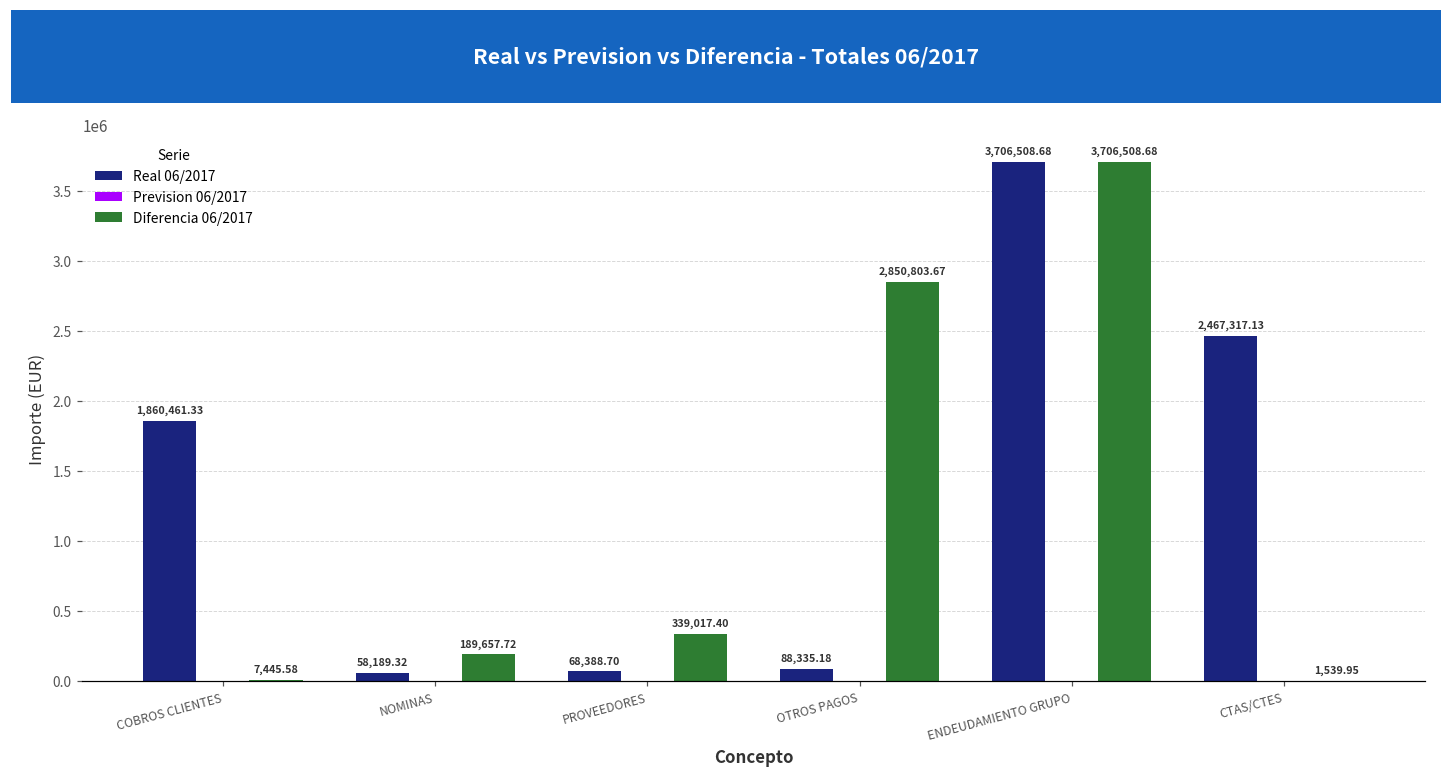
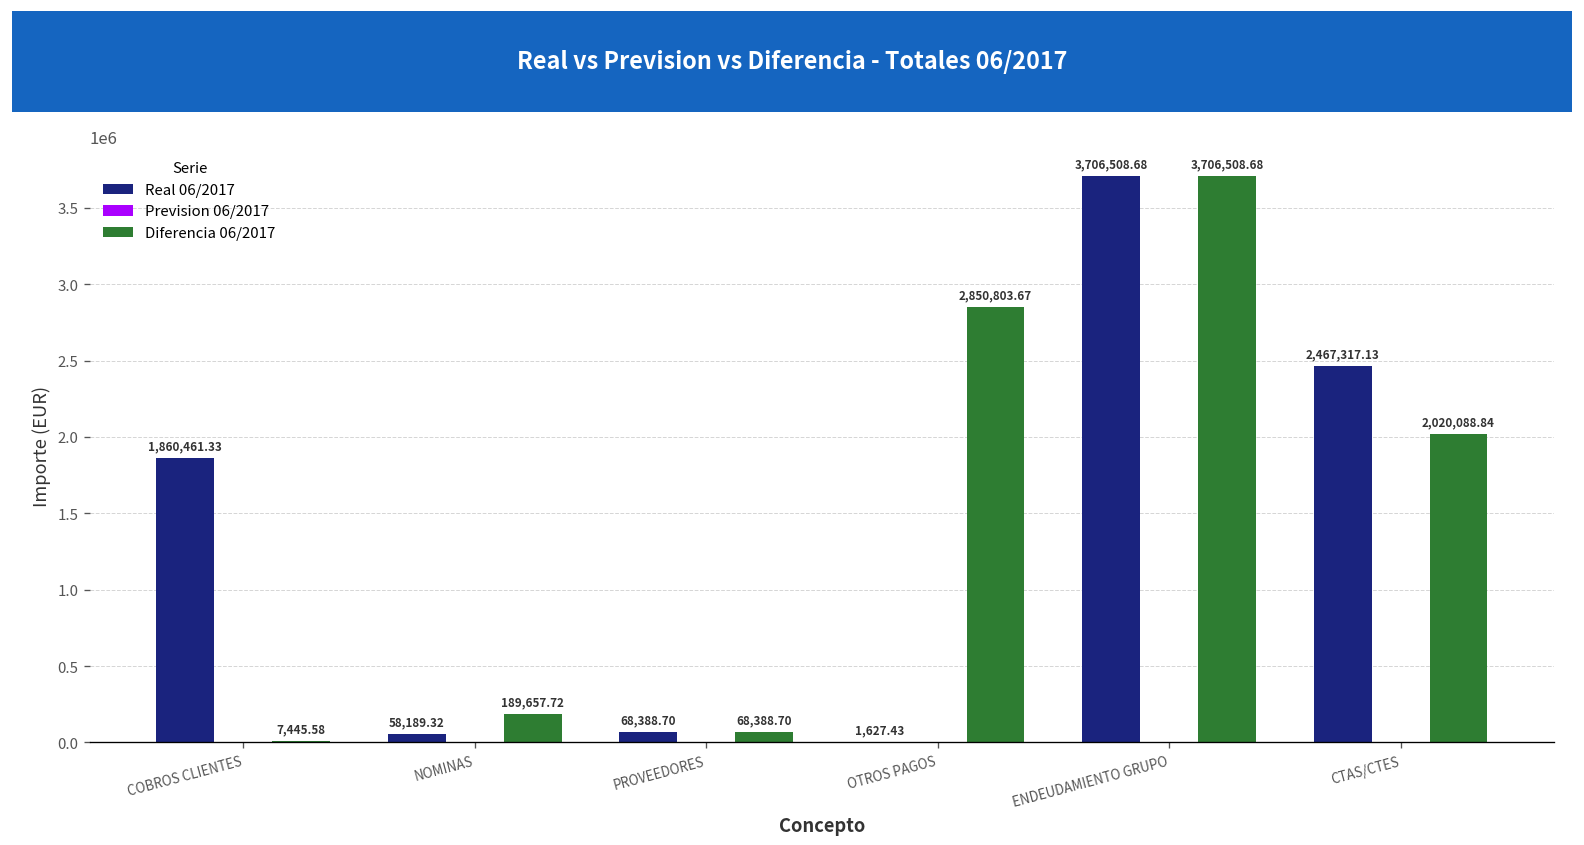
Diferencia 06/2017, PROVEEDORES: 339,017.40 -> 68,388.70
Real 06/2017, OTROS PAGOS: 88,335.18 -> 1,627.43
Diferencia 06/2017, CTAS/CTES: 1,539.95 -> 2,020,088.84
